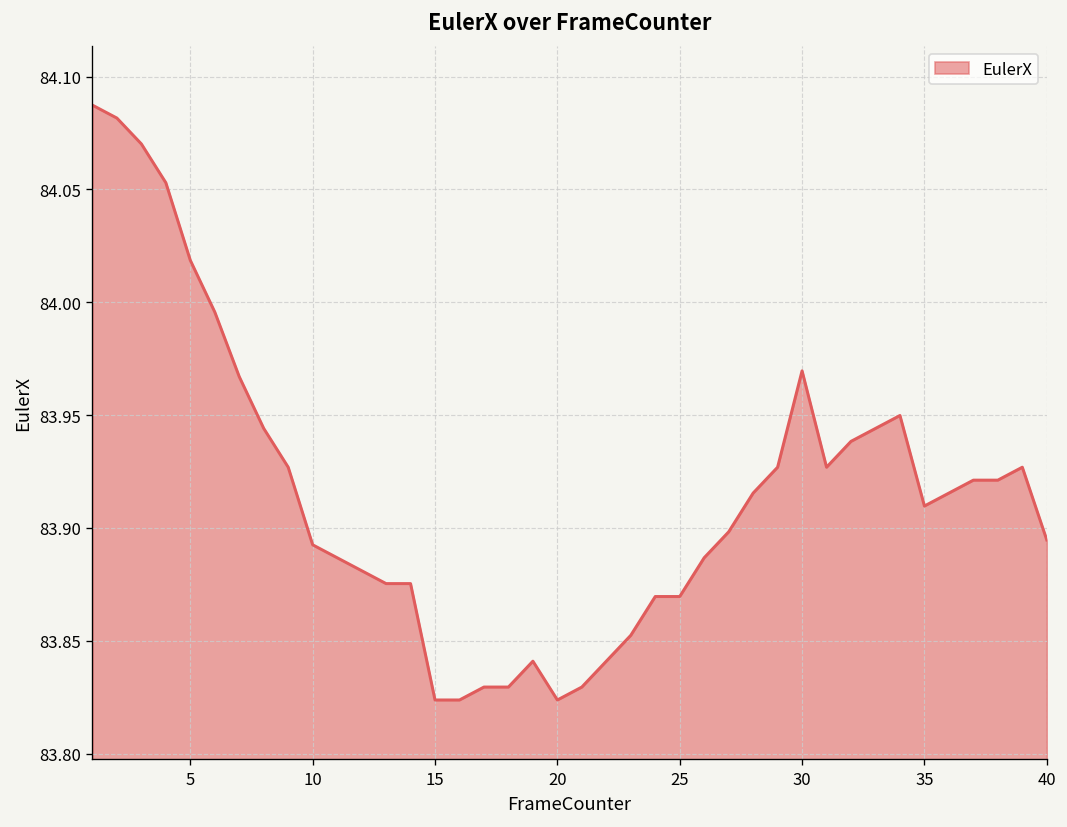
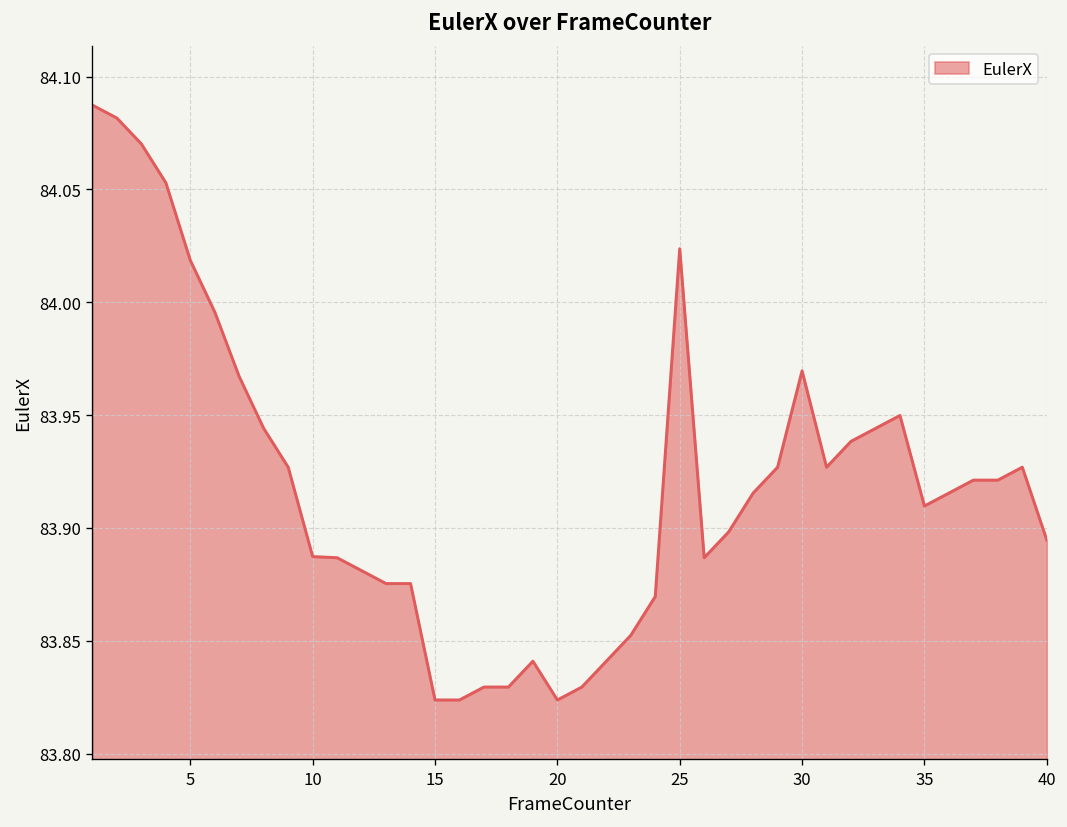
10: 83.893 -> 83.887
25: 83.870 -> 84.024
